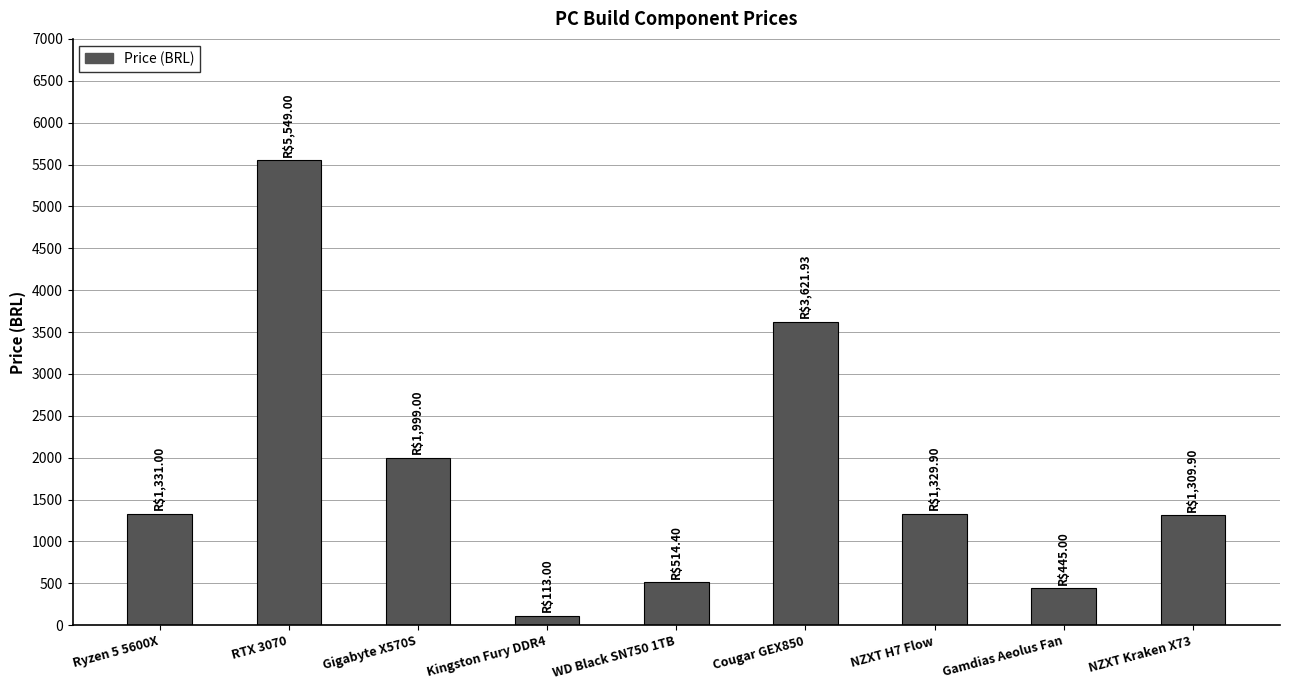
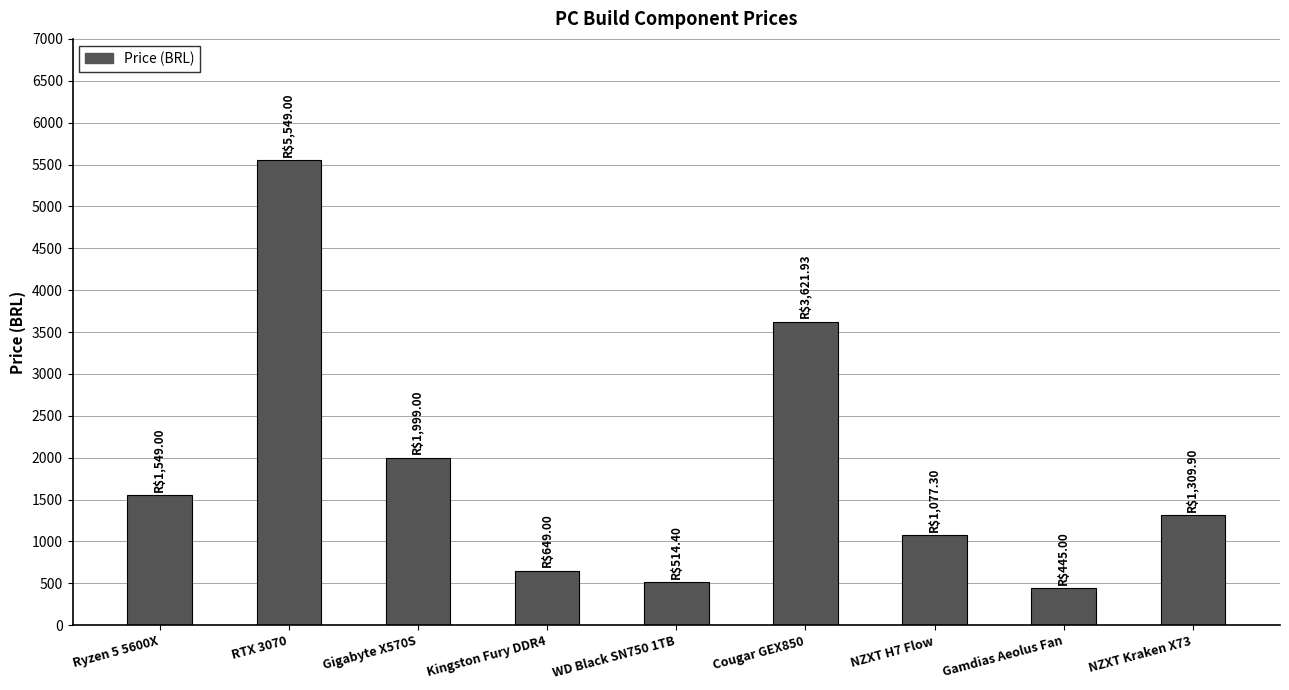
Ryzen 5 5600X: $1,331.00 -> $1,549.00
Kingston Fury DDR4: $113.00 -> $649.00
NZXT H7 Flow: $1,329.90 -> $1,077.30
